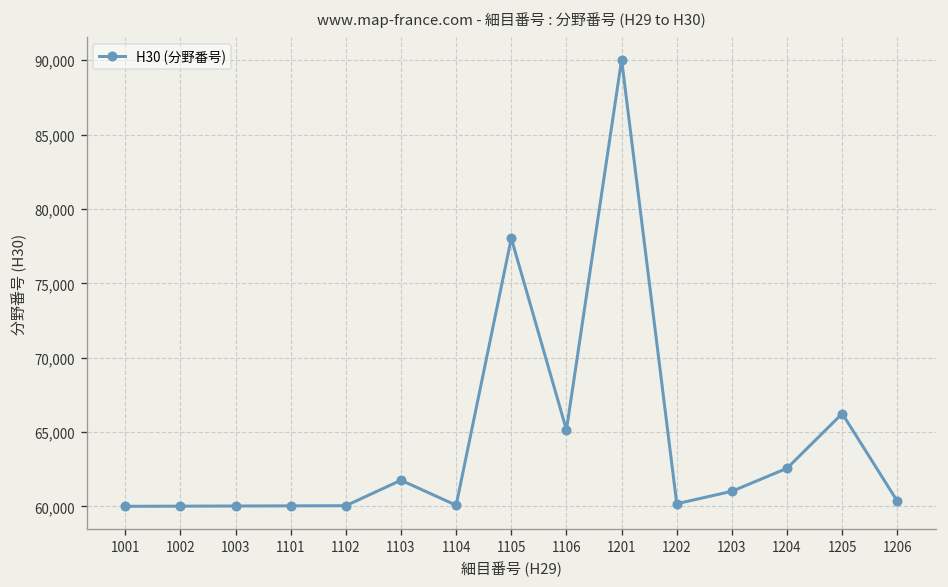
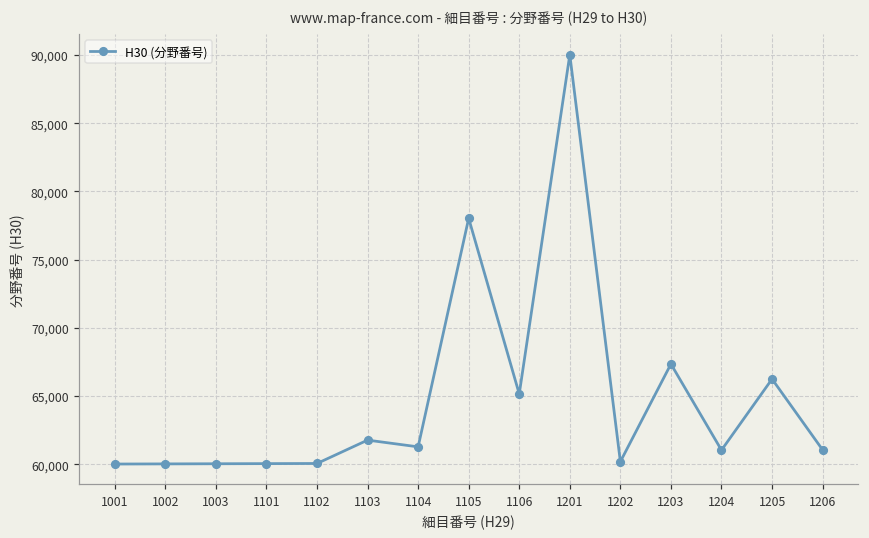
1104: 60,100 -> 61,300
1203: 61,000 -> 67,300
1204: 62,600 -> 61,000
1206: 60,300 -> 61,100
